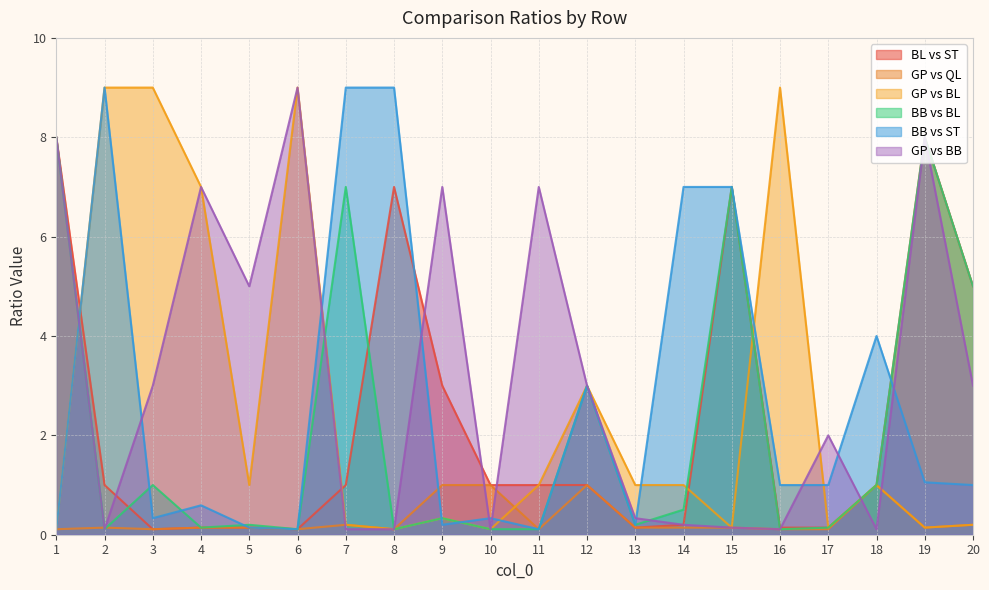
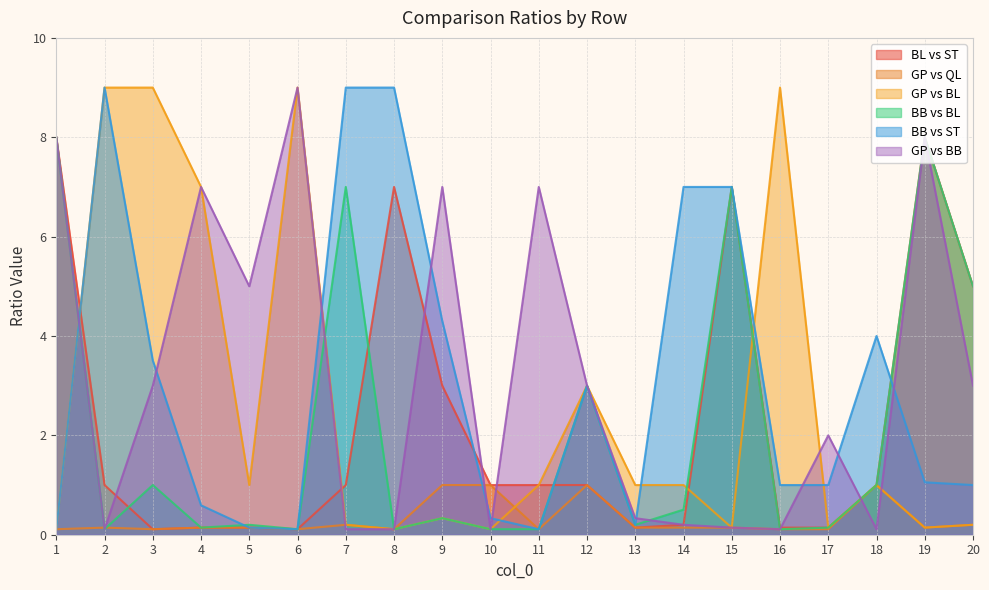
BB vs ST, 3: 0.3 -> 3.5
BB vs ST, 9: 0.2 -> 4.3
